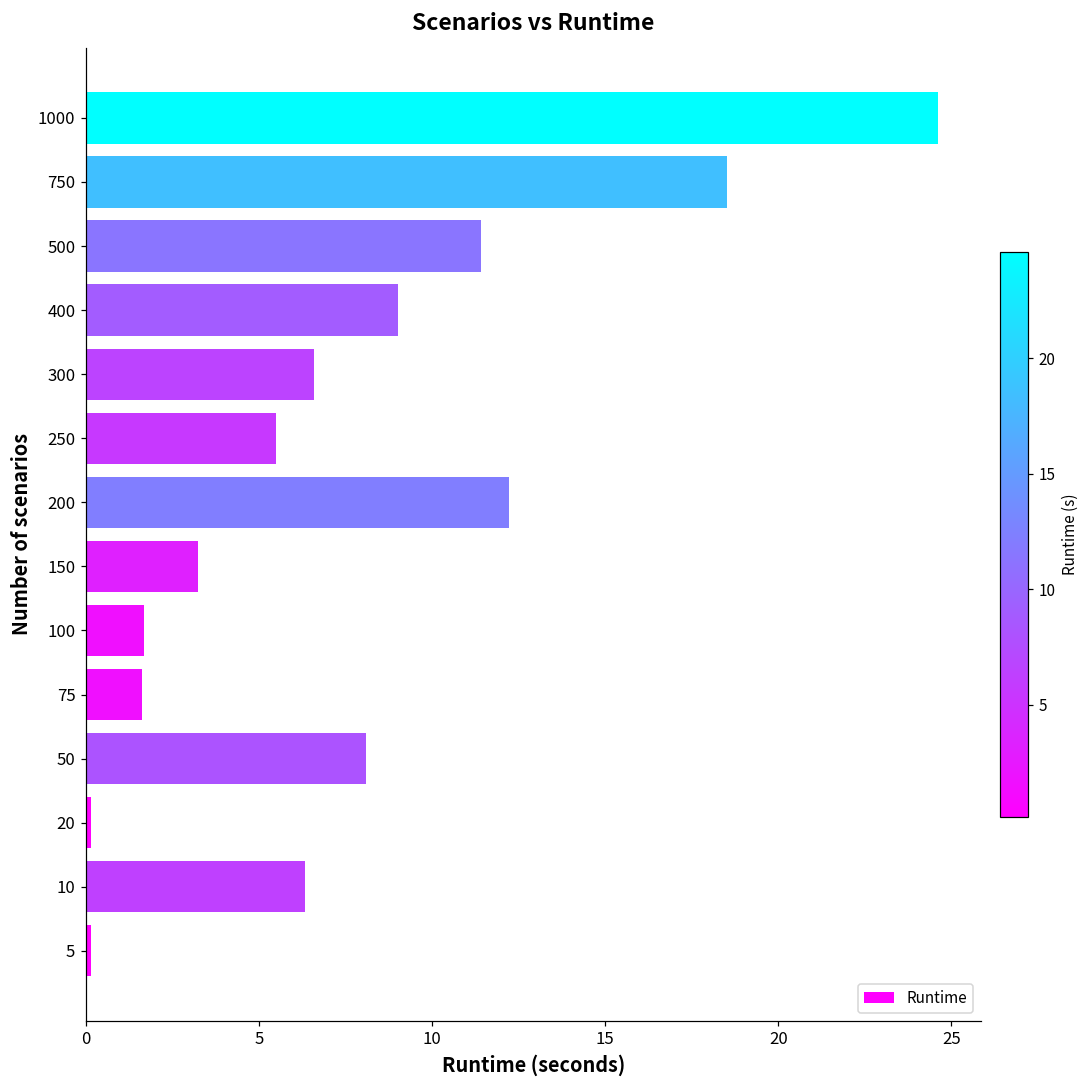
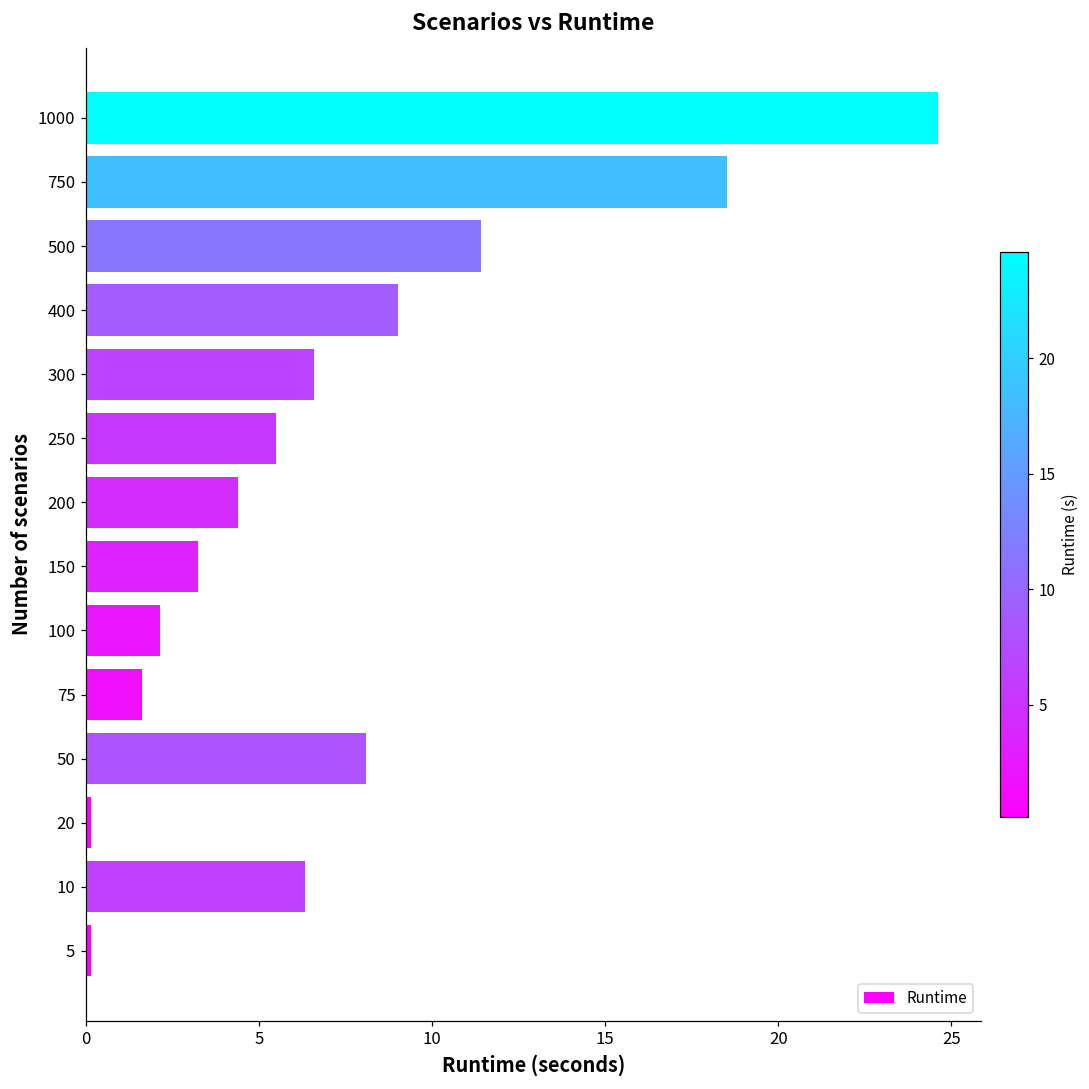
200: 12.2 -> 4.4
100: 1.7 -> 2.1
